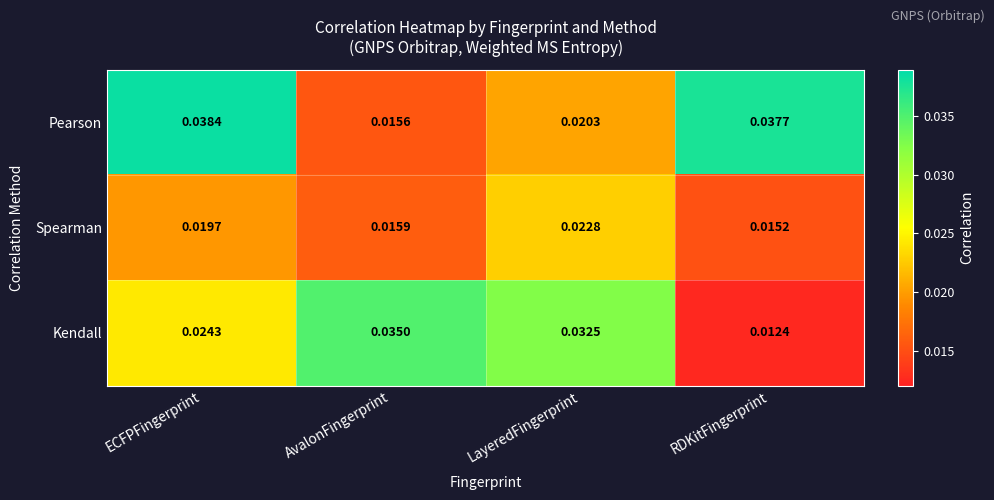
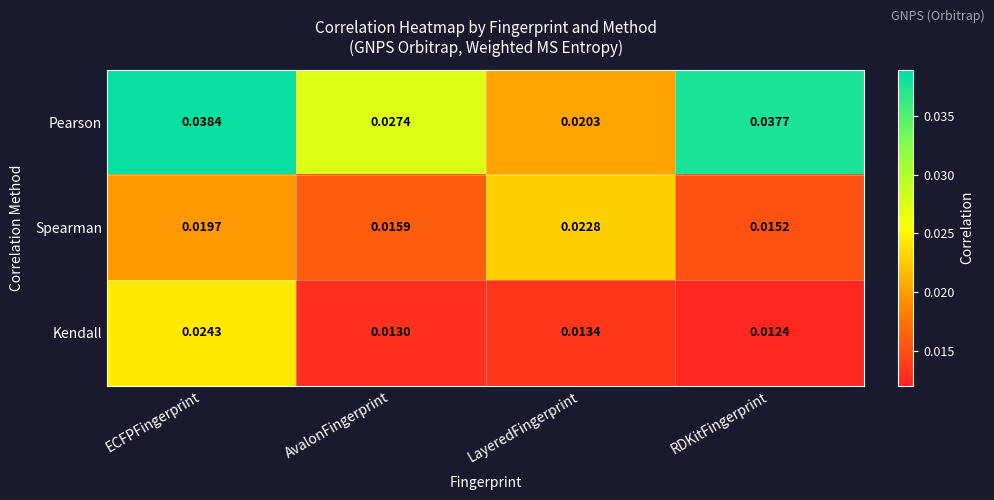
Pearson, AvalonFingerprint: 0.0156 -> 0.0274
Kendall, AvalonFingerprint: 0.0350 -> 0.0130
Kendall, LayeredFingerprint: 0.0325 -> 0.0134
